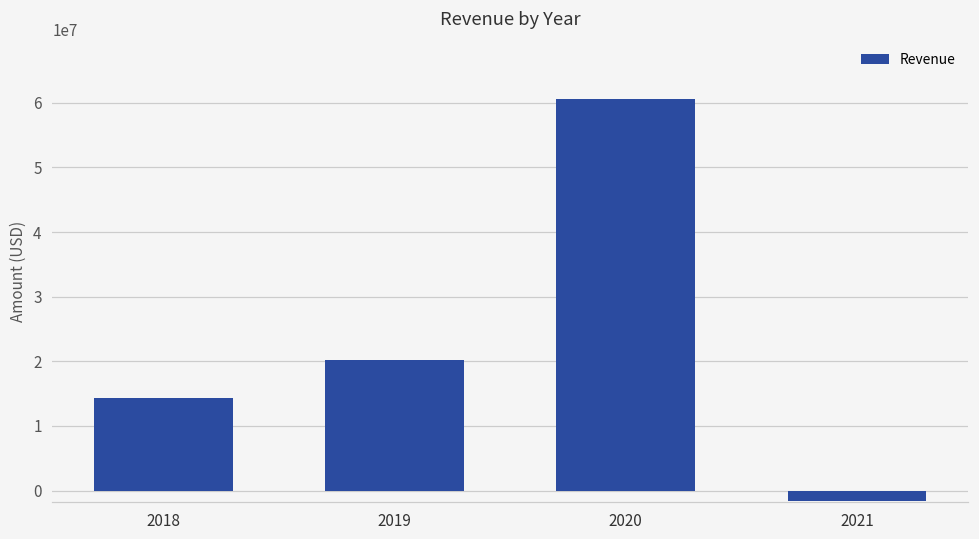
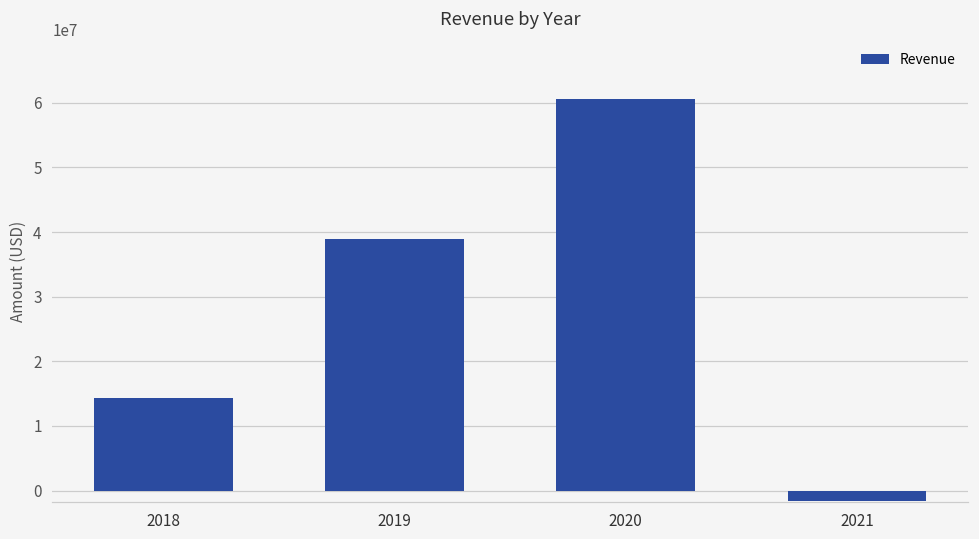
2019: 20000000 -> 39000000
